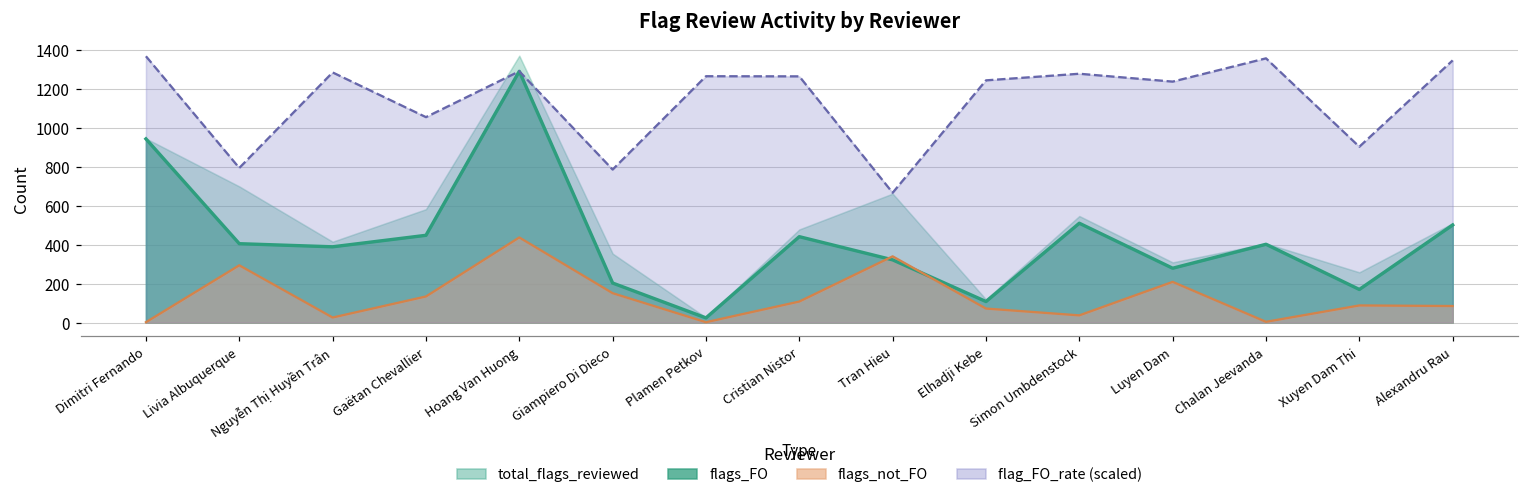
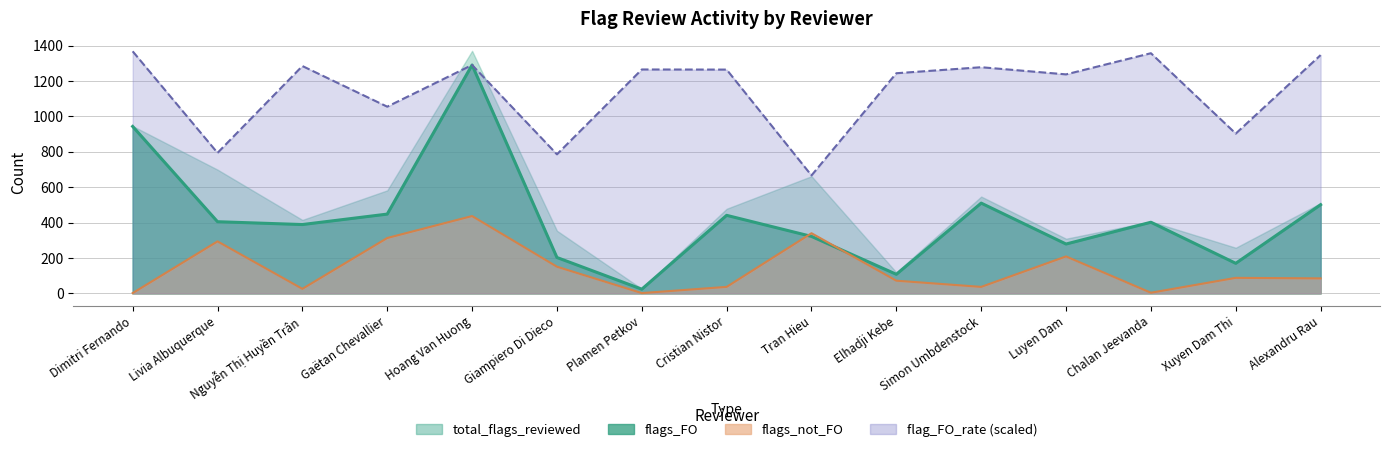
flags_not_FO, Gaëtan Chevallier: 130 -> 310
flags_not_FO, Cristian Nistor: 110 -> 40
